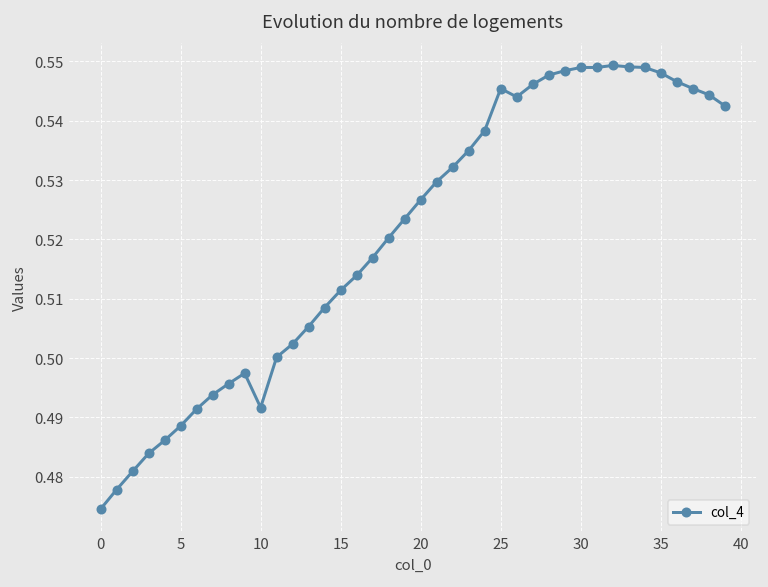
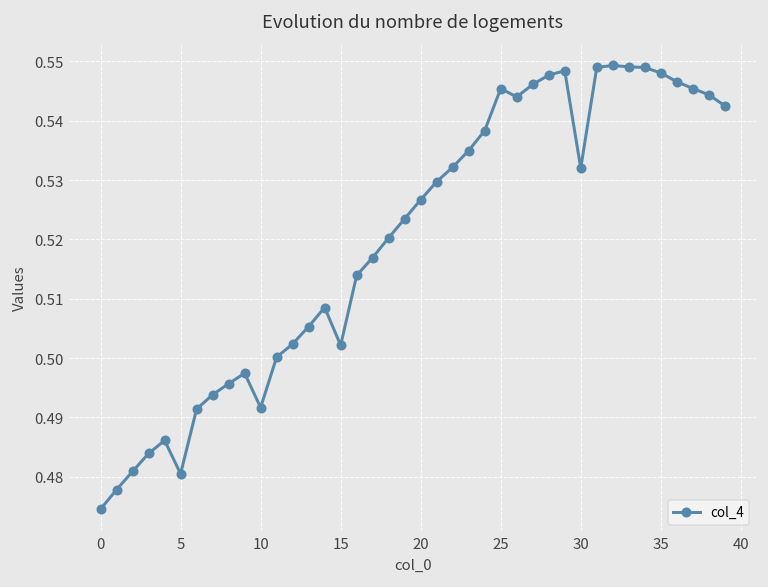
5: 0.489 -> 0.481
15: 0.511 -> 0.502
30: 0.549 -> 0.532
